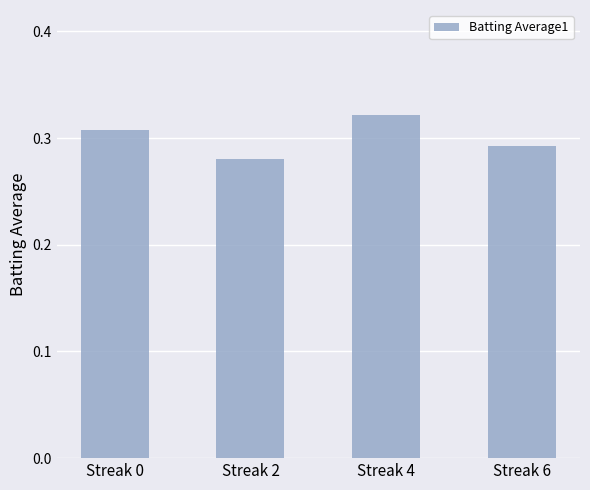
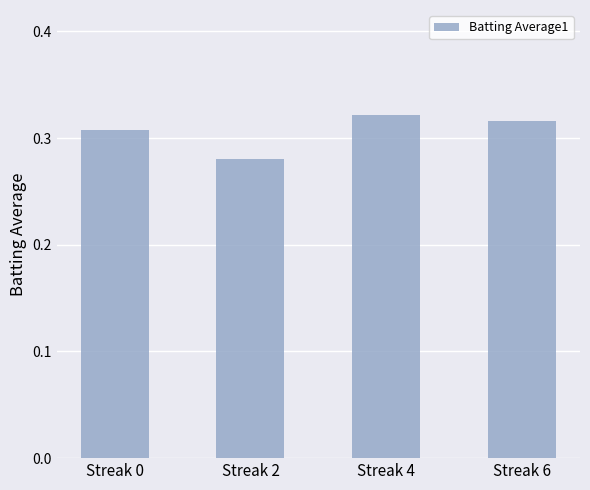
Streak 6: 0.293 -> 0.316
